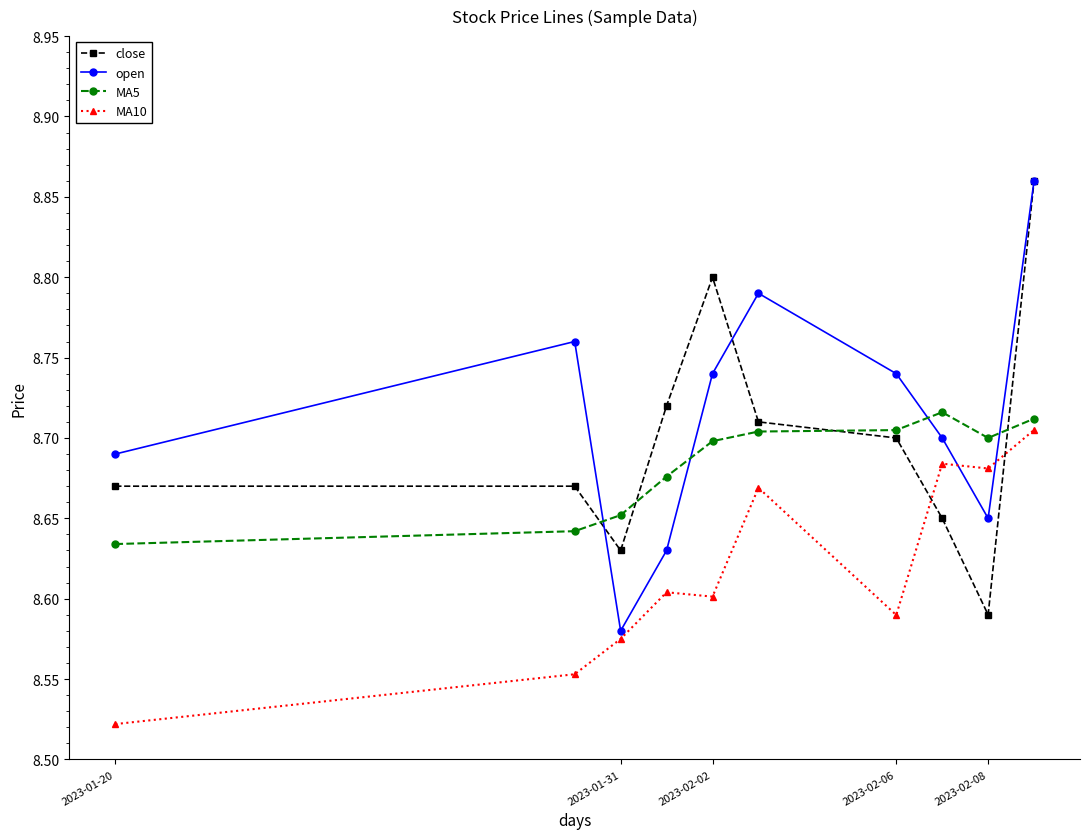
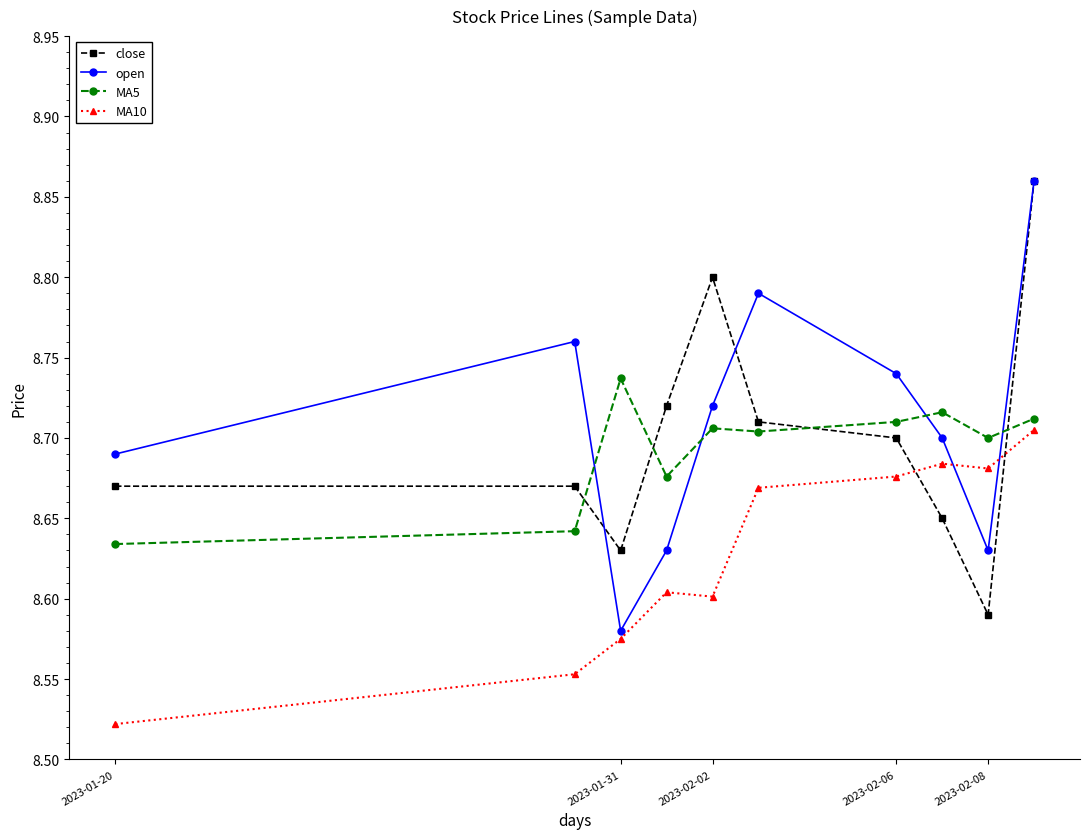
MA5, 2023-01-31: 8.652 -> 8.737
open, 2023-02-02: 8.74 -> 8.72
MA5, 2023-02-02: 8.698 -> 8.706
MA5, 2023-02-06: 8.705 -> 8.710
MA10, 2023-02-06: 8.590 -> 8.676
open, 2023-02-08: 8.65 -> 8.63
